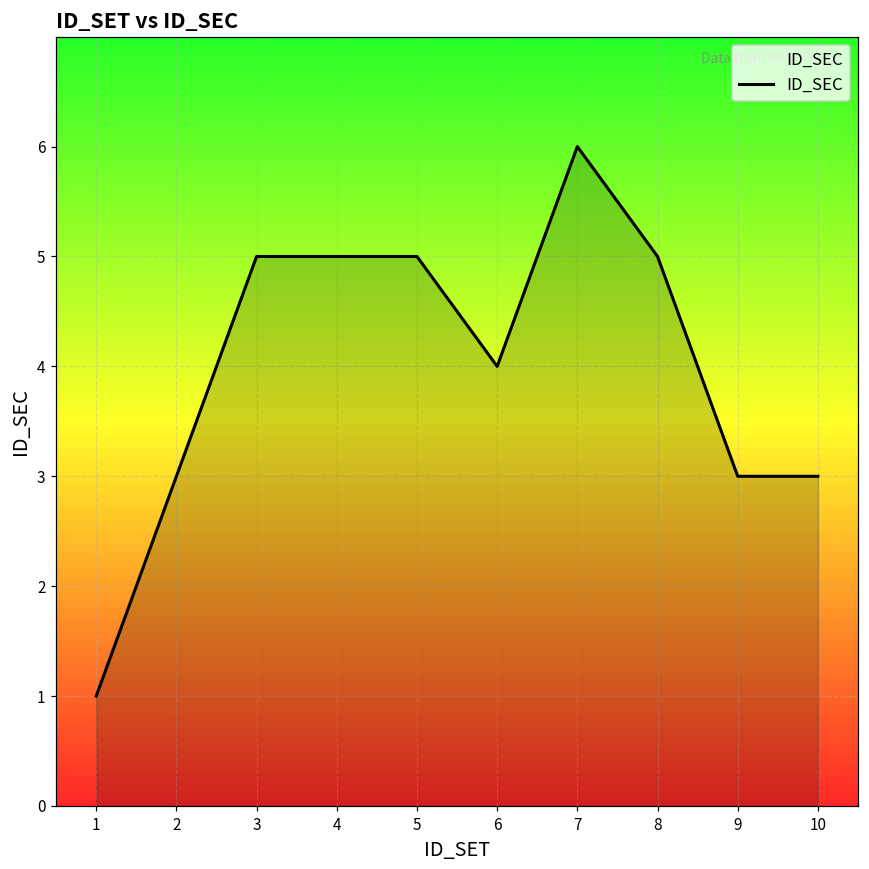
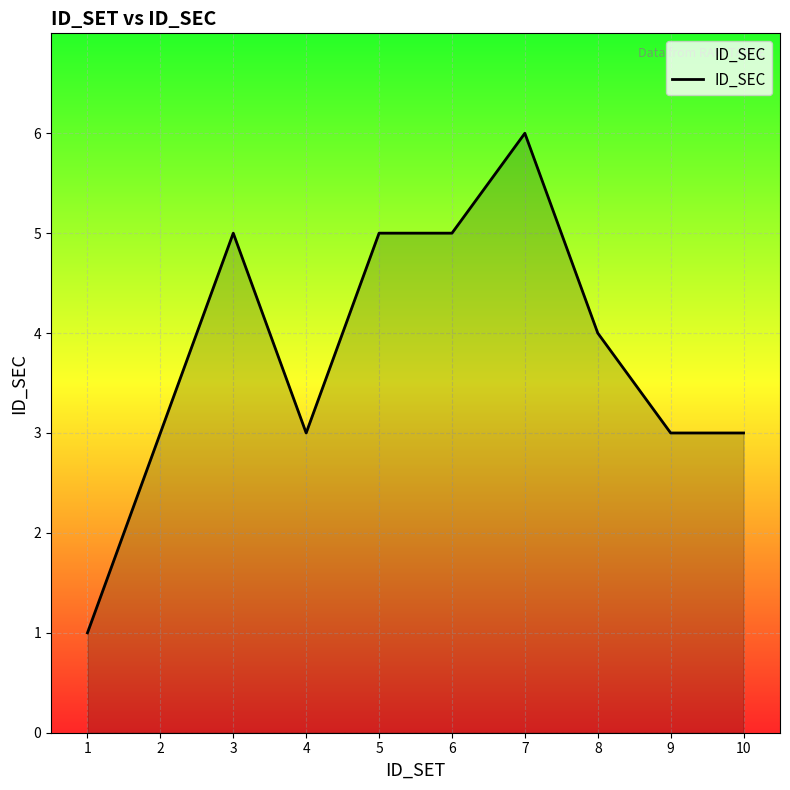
4: 5 -> 3
6: 4 -> 5
8: 5 -> 4
